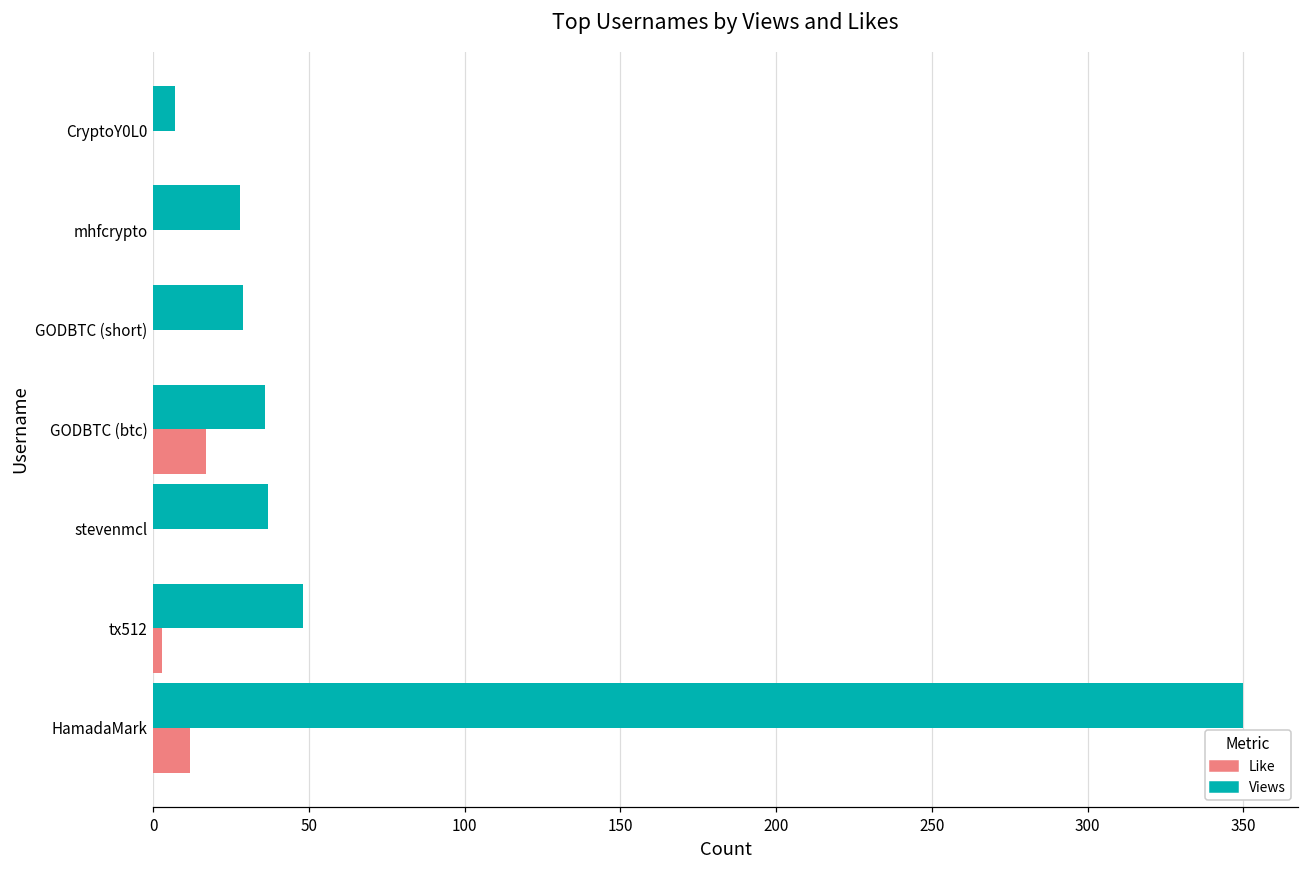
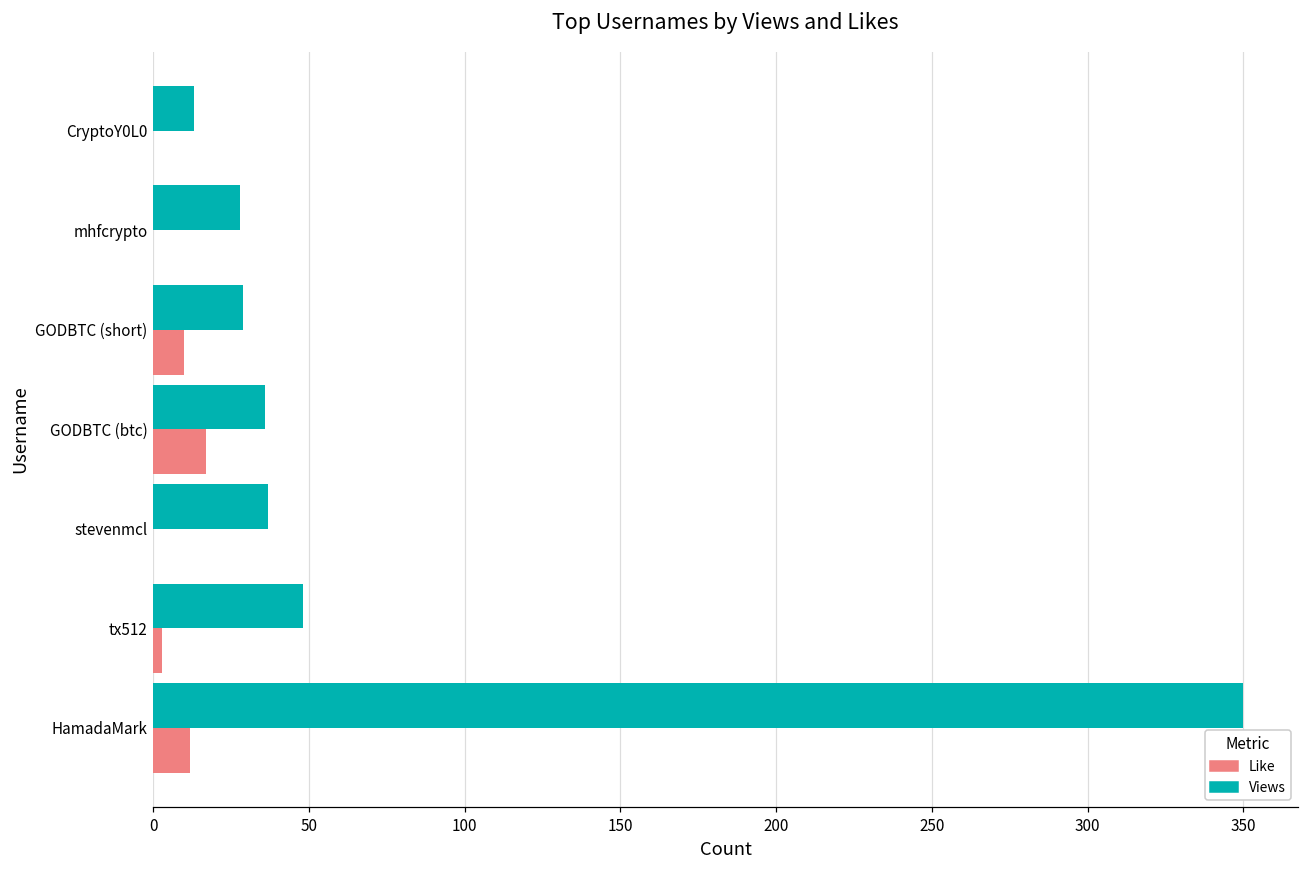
Views, CryptoY0L0: 7 -> 13
Like, GODBTC (short): 0 -> 10
